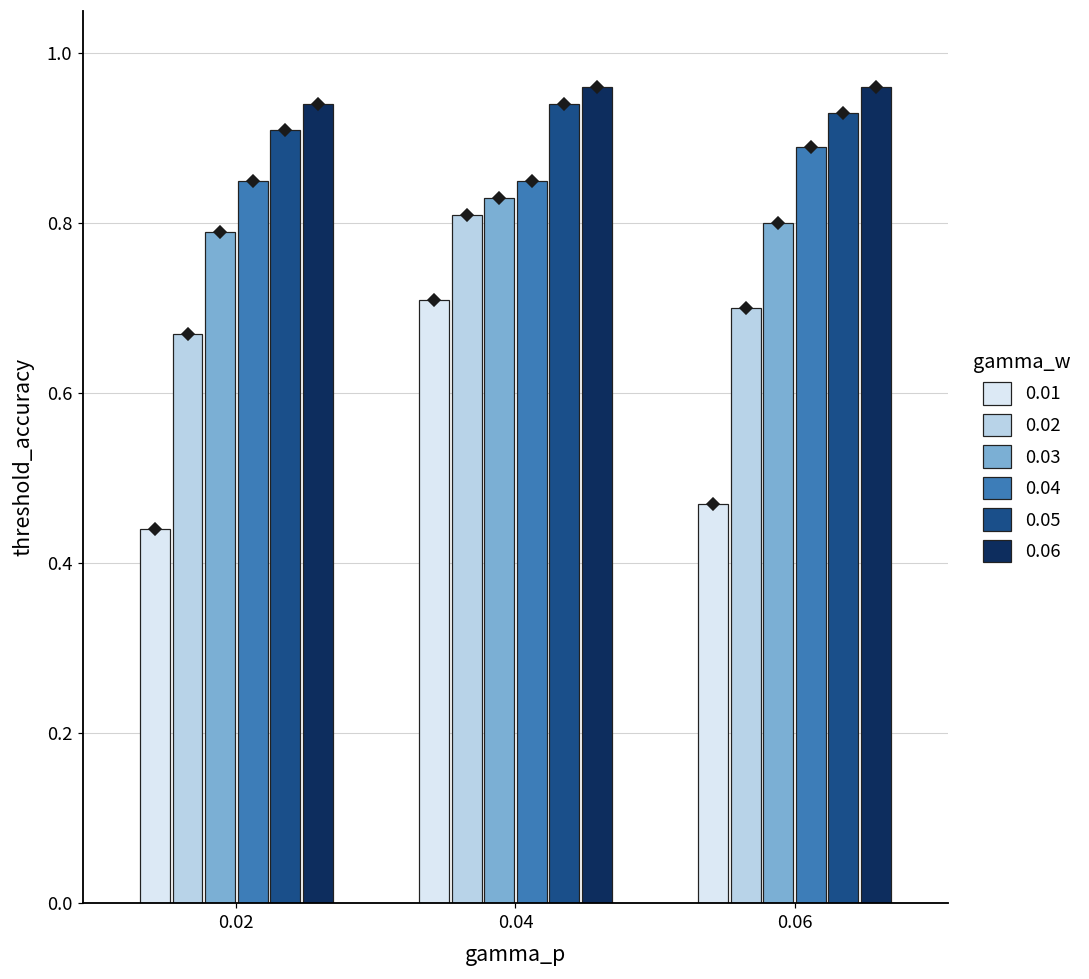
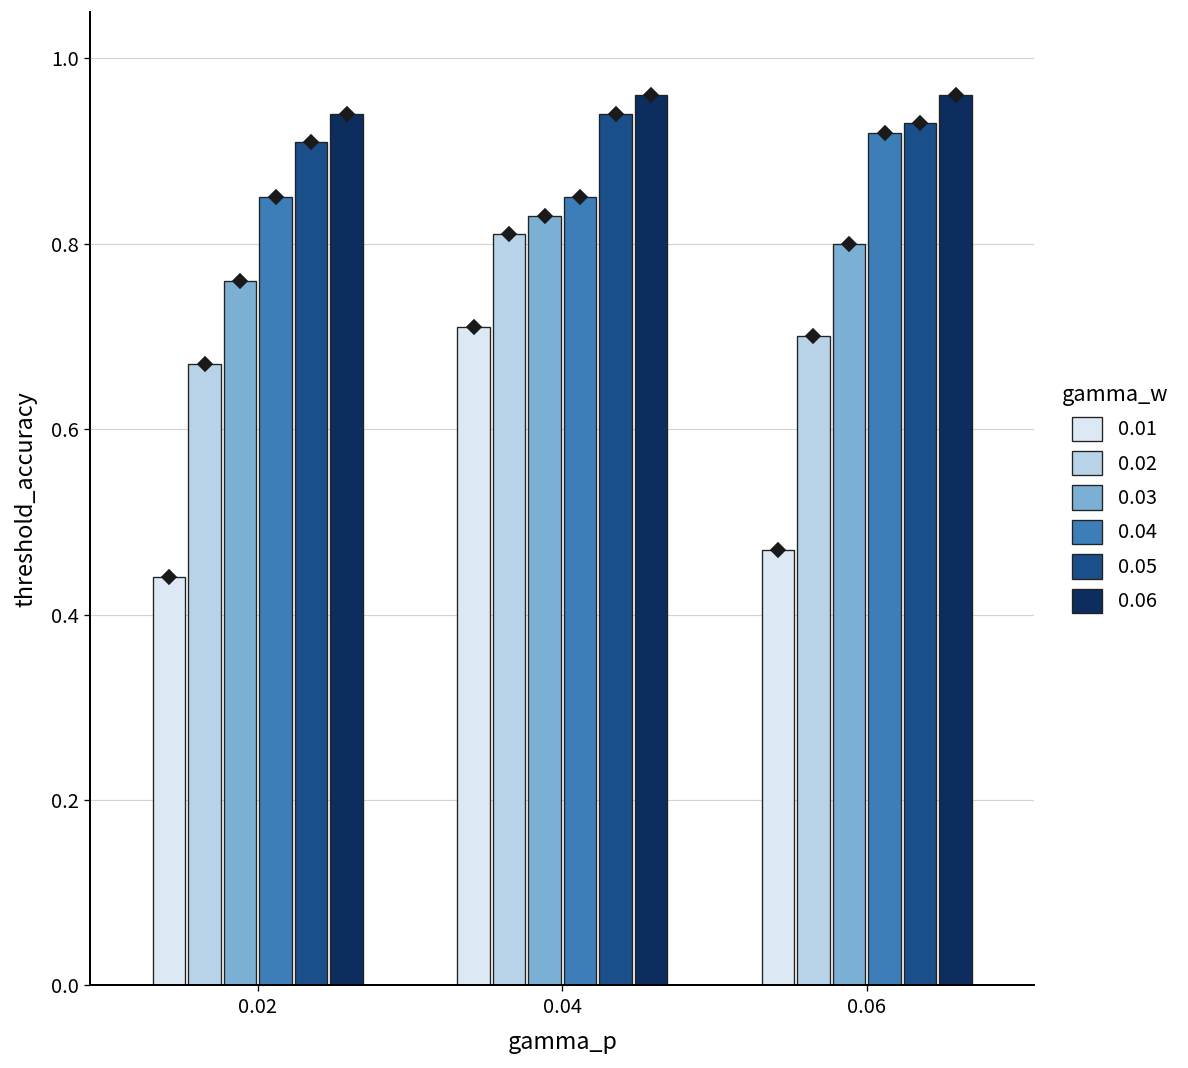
0.03, 0.02: 0.79 -> 0.76
0.04, 0.06: 0.89 -> 0.92
